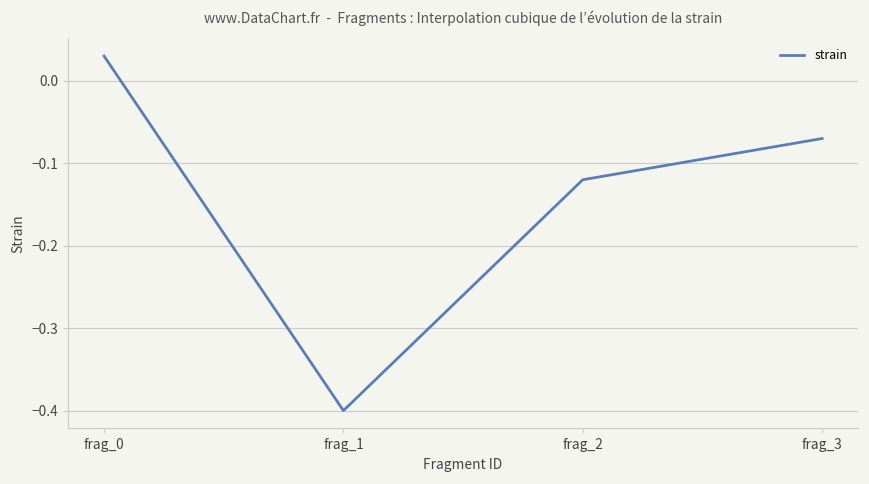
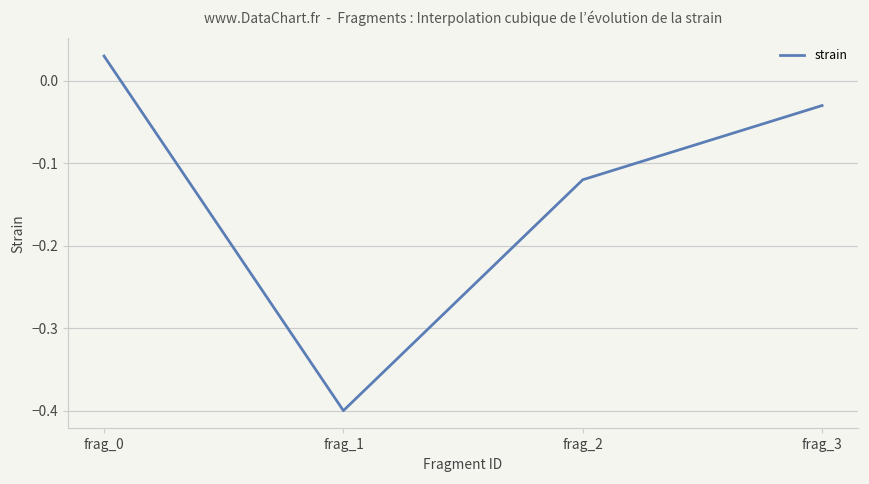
frag_3: -0.07 -> -0.03
